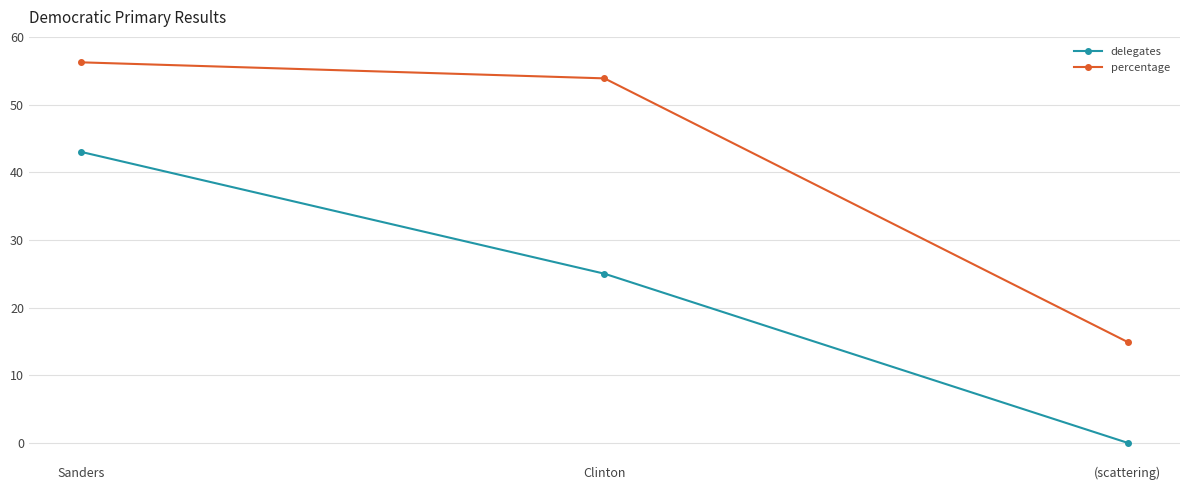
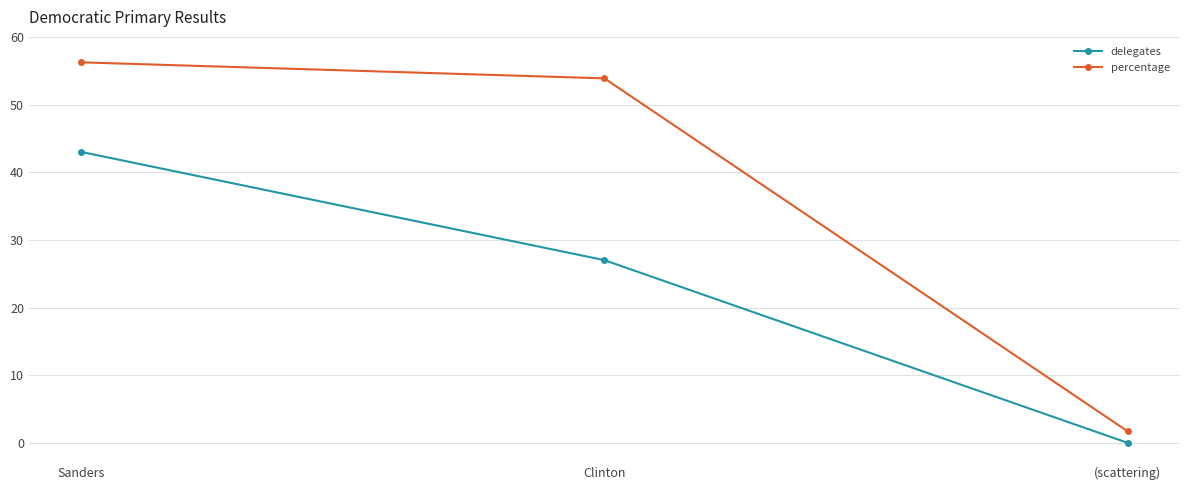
delegates, Clinton: 25 -> 27
percentage, (scattering): 15 -> 2
